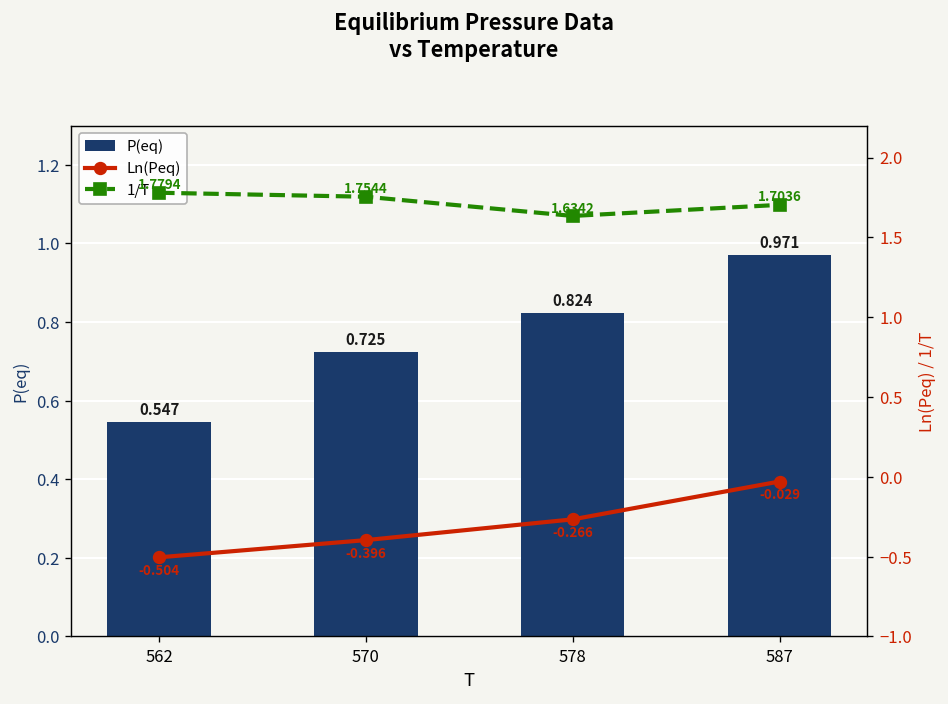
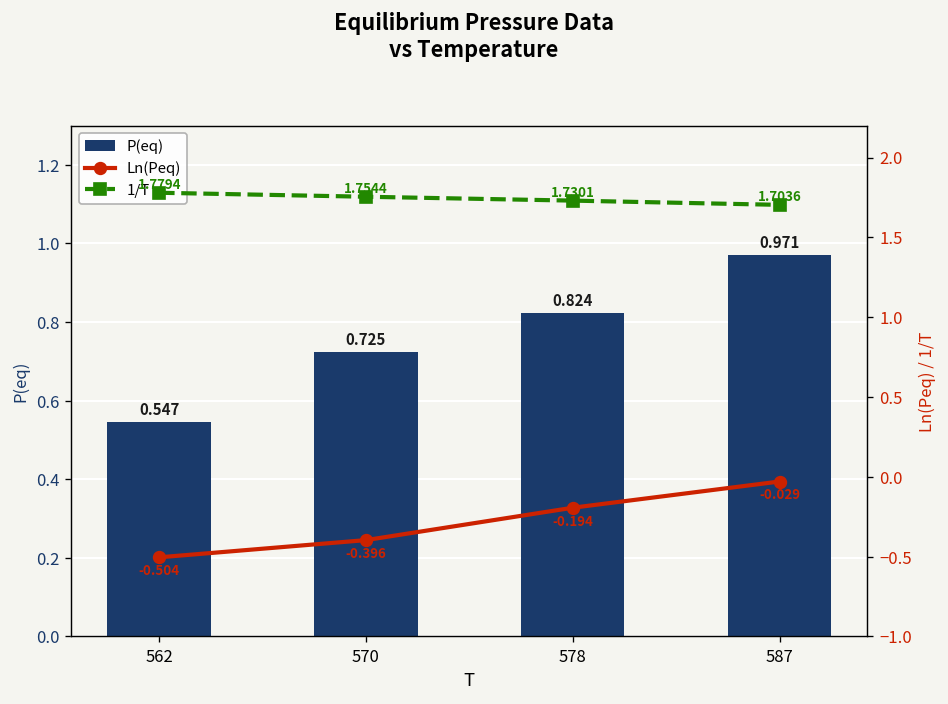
Ln(Peq), 578: -0.266 -> -0.194
1/T, 578: 1.6342 -> 1.7301
